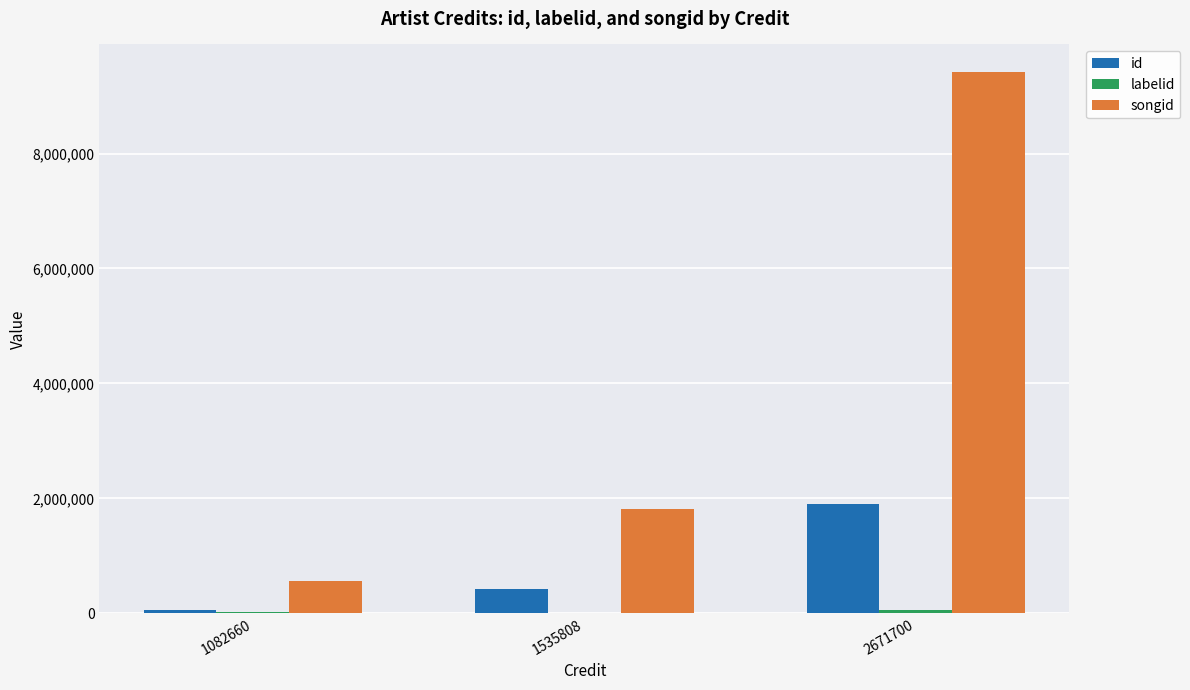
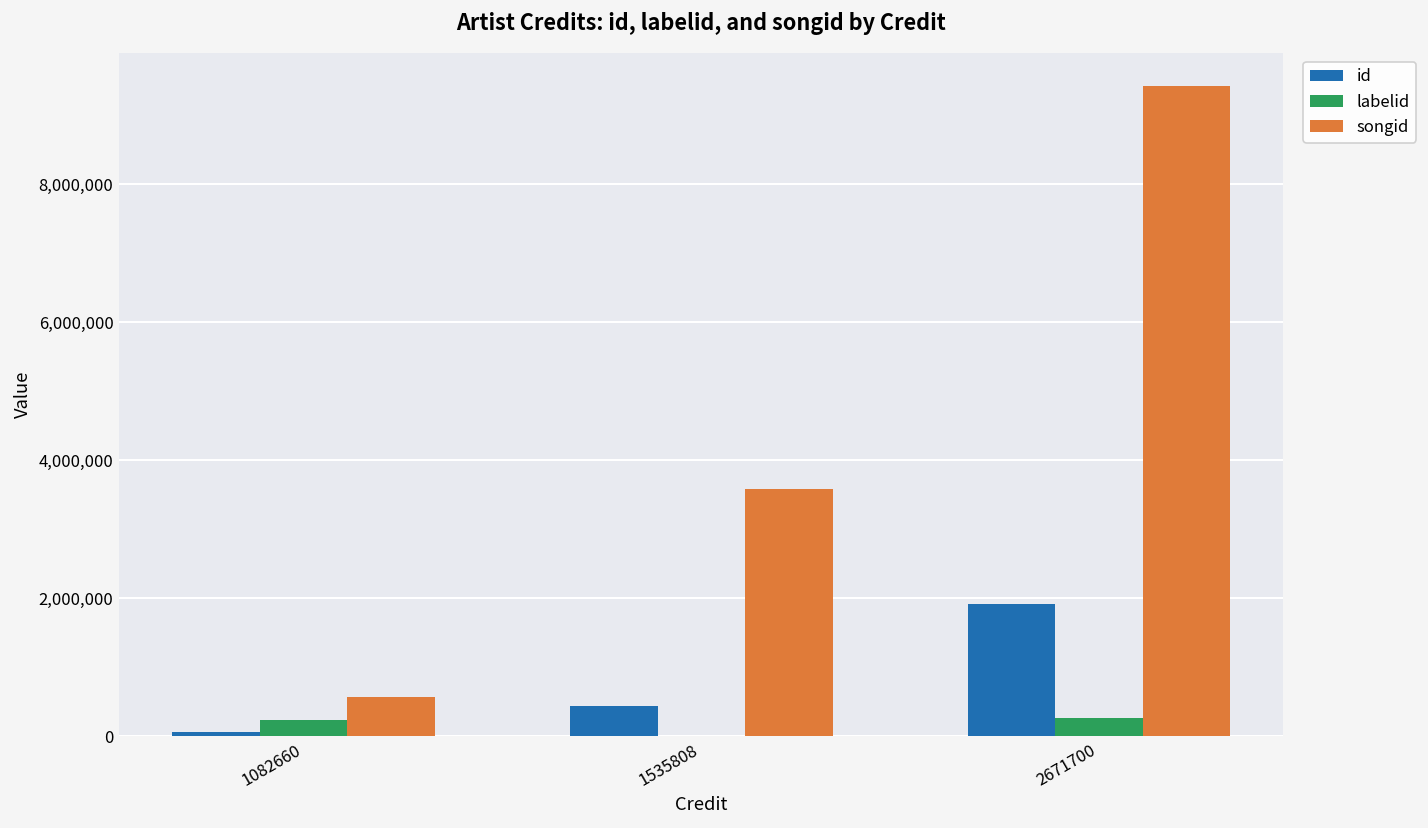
labelid, 1082660: 0 -> 200,000
songid, 1535808: 1,800,000 -> 3,600,000
labelid, 2671700: 0 -> 300,000
